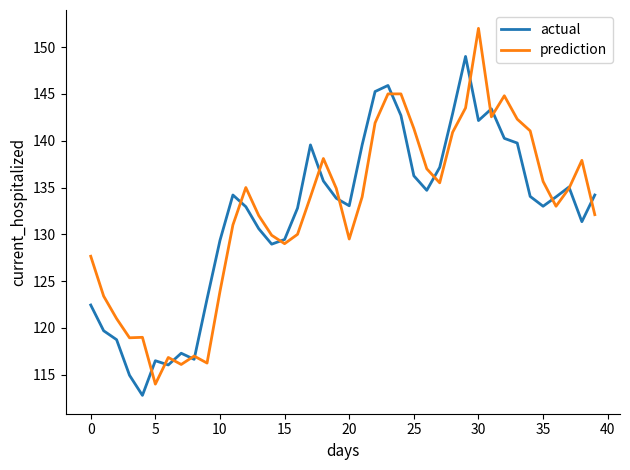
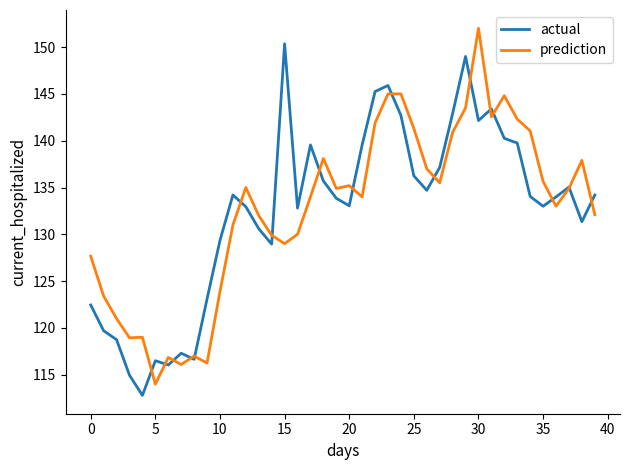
actual, 15: 129 -> 150
prediction, 20: 130 -> 135
